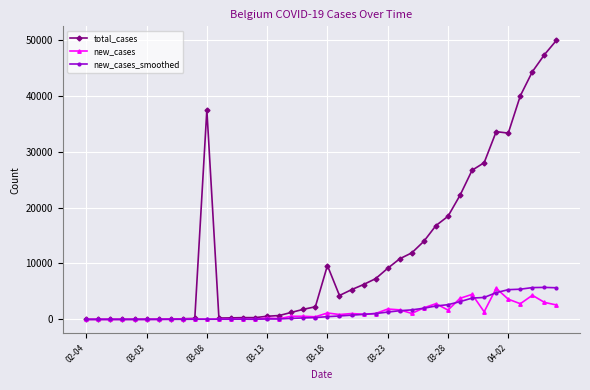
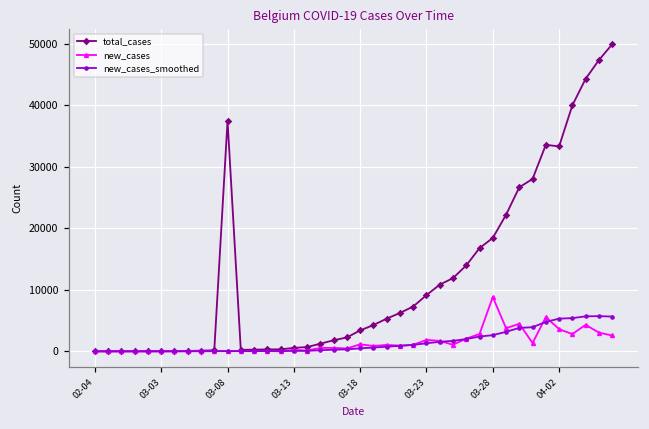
total_cases, 03-18: 10000 -> 3000
new_cases, 03-28: 2000 -> 9000
